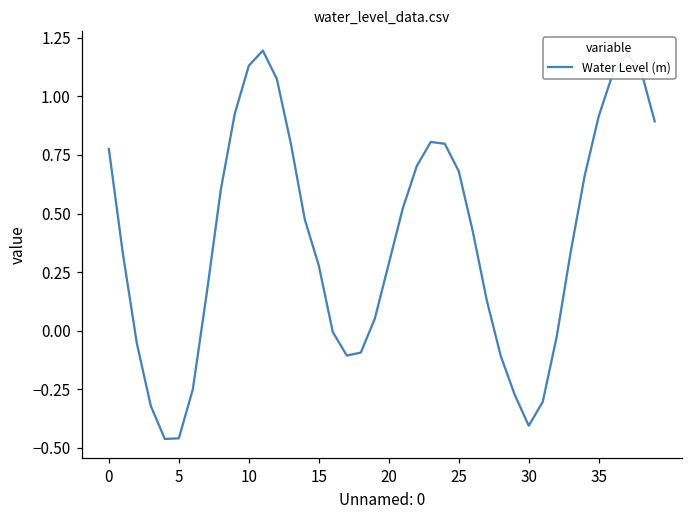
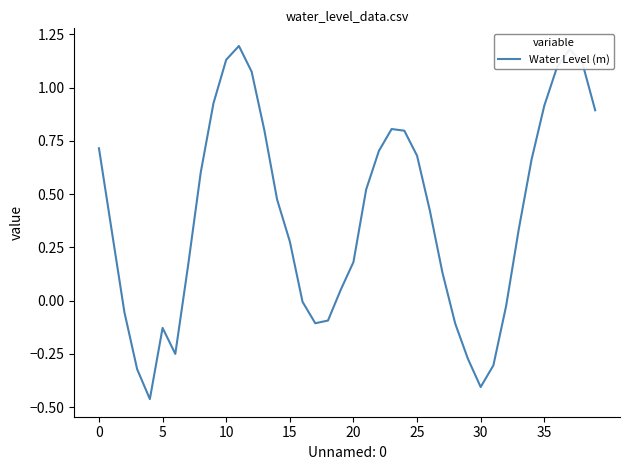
0: 0.78 -> 0.72
5: -0.46 -> -0.13
20: 0.29 -> 0.18
